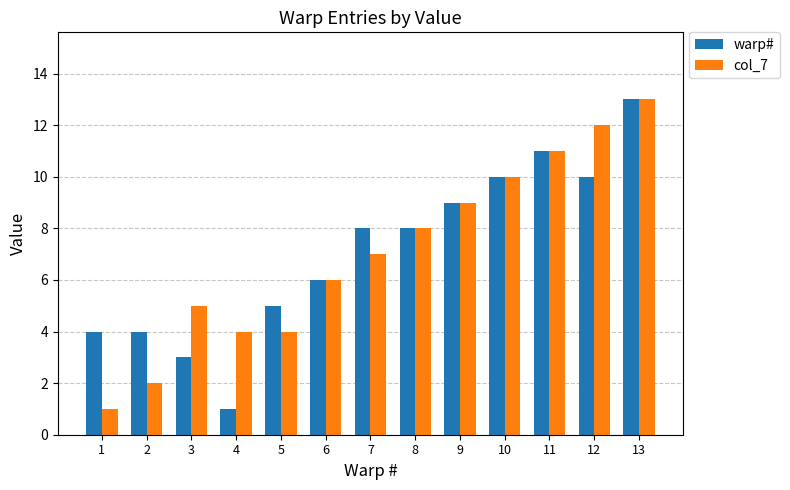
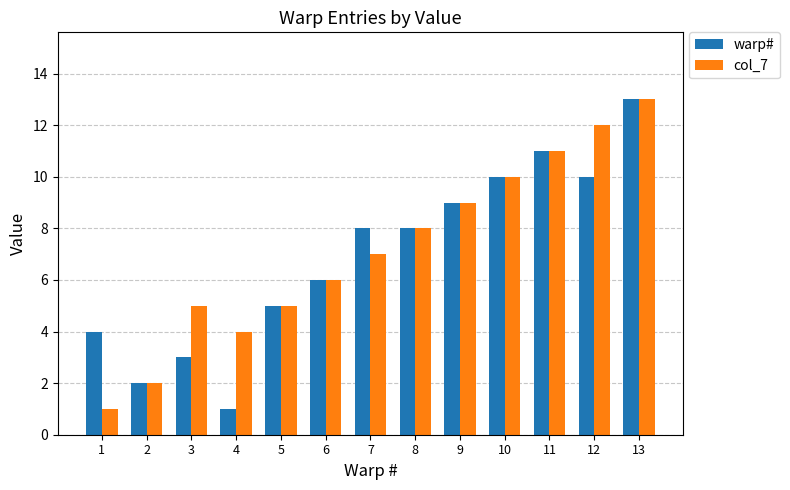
warp#, 2: 4 -> 2
col_7, 5: 4 -> 5
